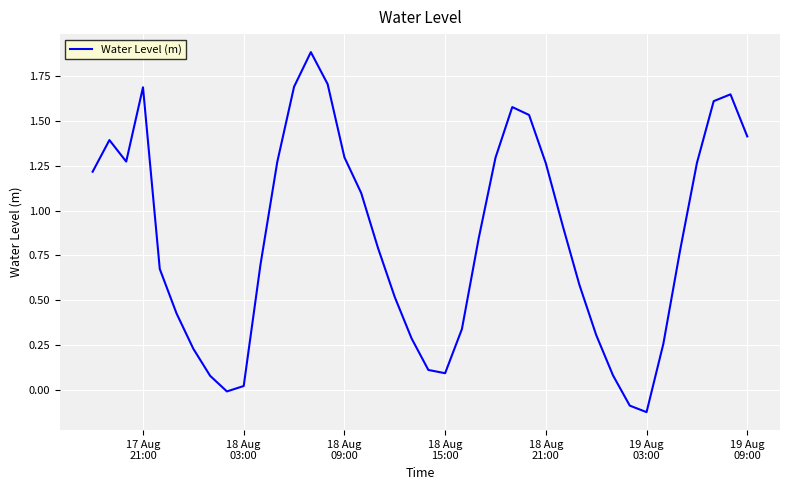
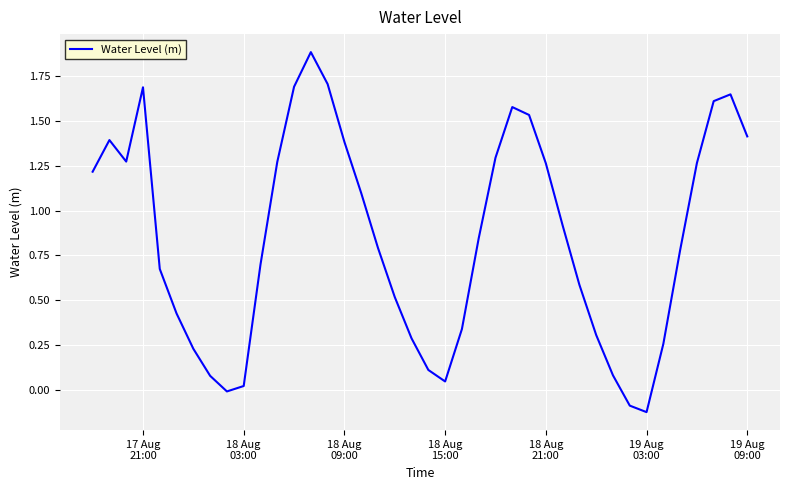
18 Aug 09:00: 1.30 -> 1.38
18 Aug 15:00: 0.09 -> 0.05
